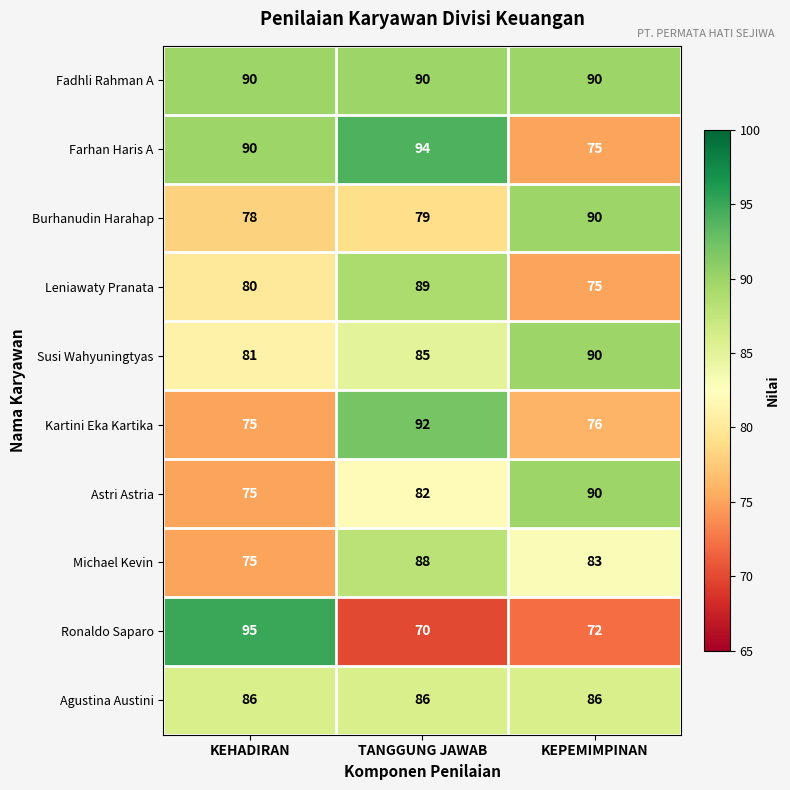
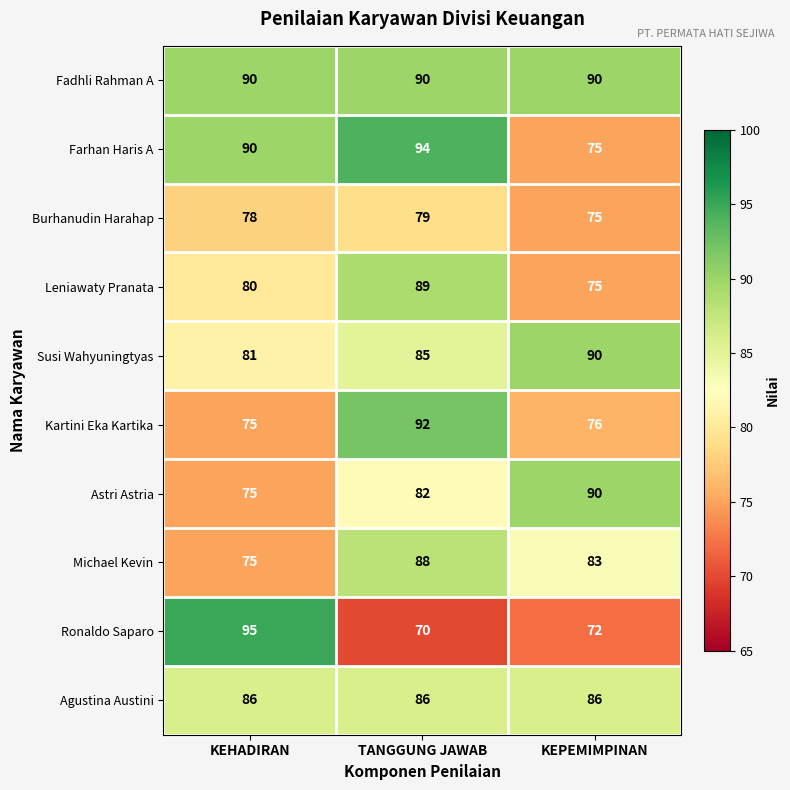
Burhanudin Harahap, KEPEMIMPINAN: 90 -> 75
